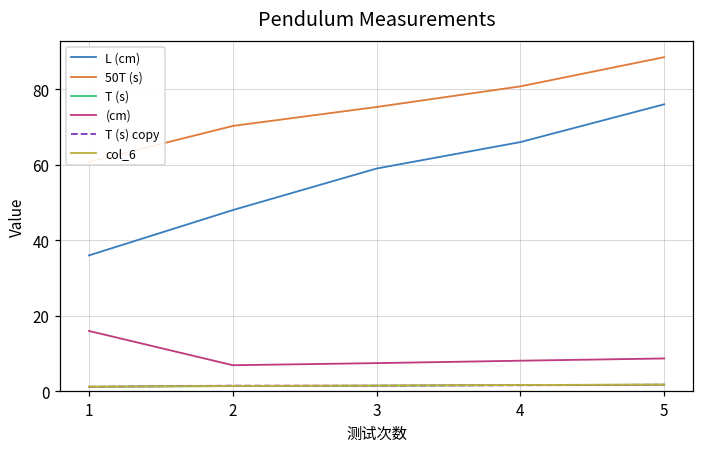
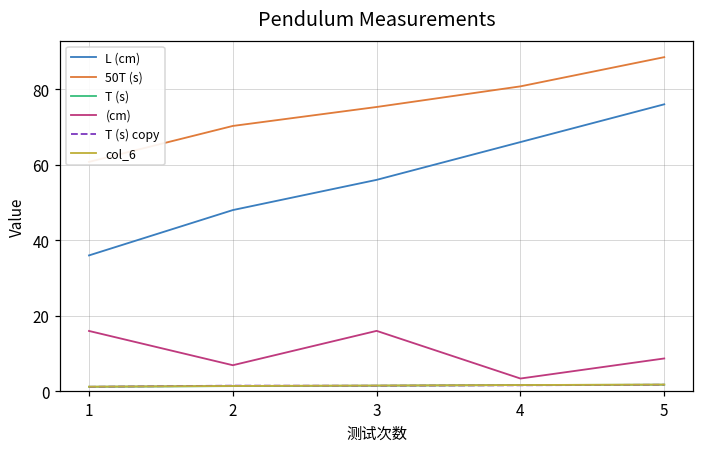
L (cm), 3: 59 -> 56
(cm), 3: 7 -> 16
(cm), 4: 8 -> 3
